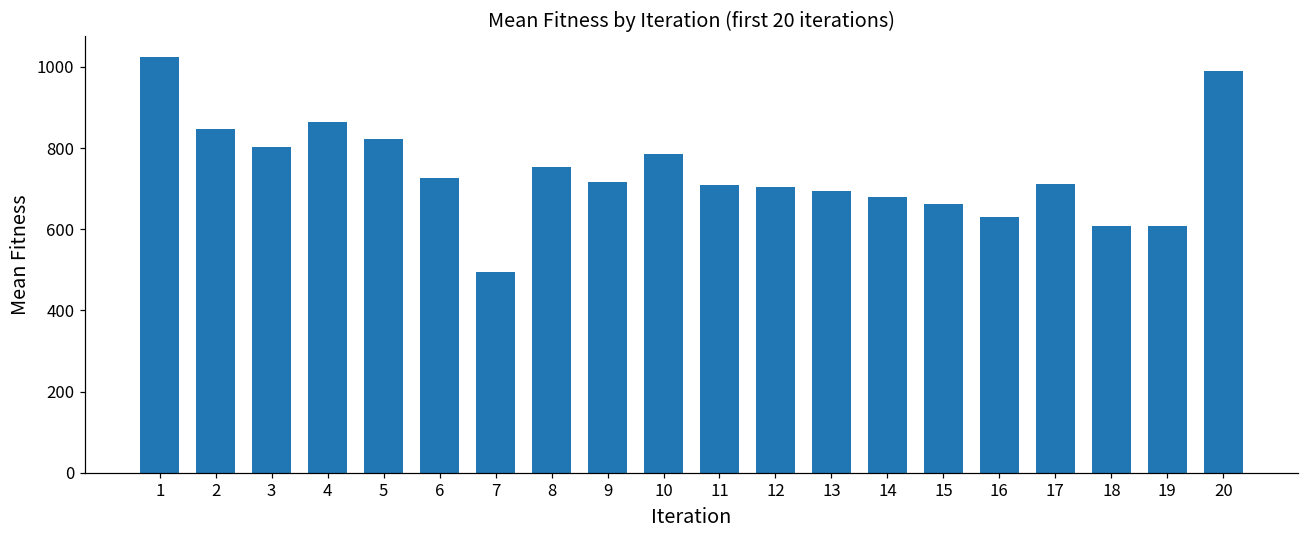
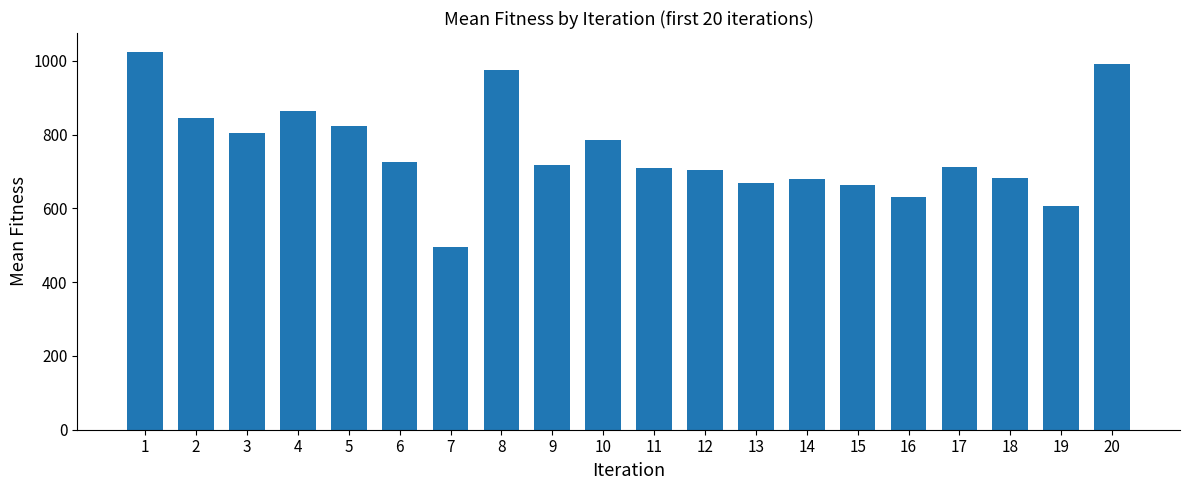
8: 750 -> 980
13: 700 -> 670
18: 610 -> 680
